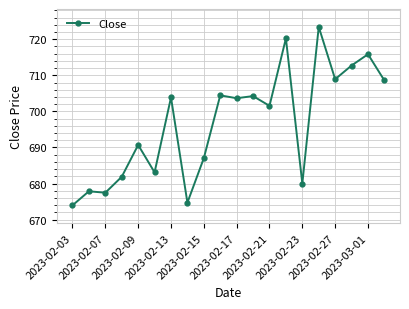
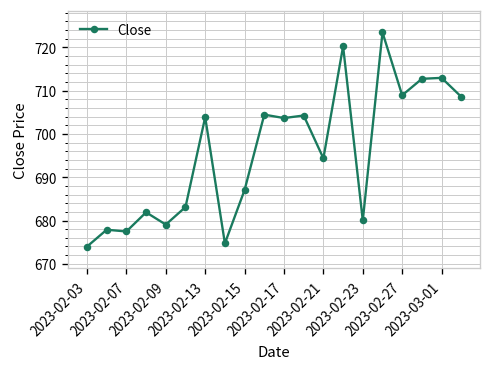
2023-02-09: 691 -> 679
2023-02-21: 702 -> 694
2023-03-01: 716 -> 713
